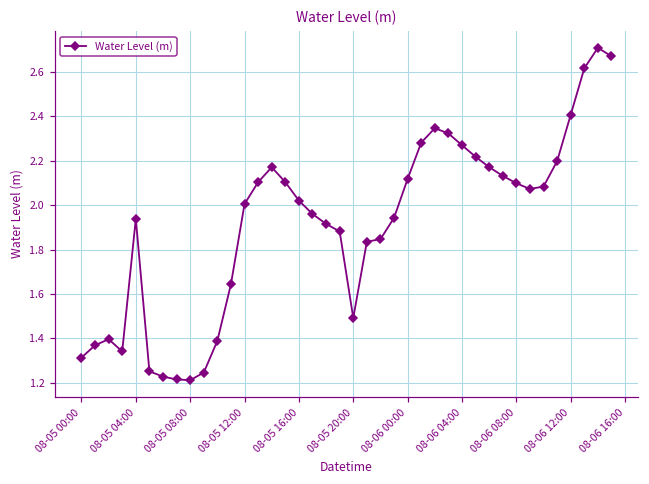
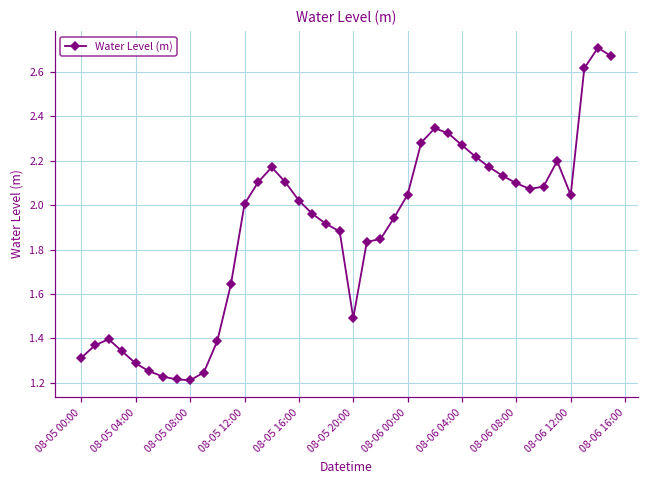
08-05 04:00: 1.94 -> 1.29
08-06 00:00: 2.12 -> 2.05
08-06 12:00: 2.41 -> 2.05
